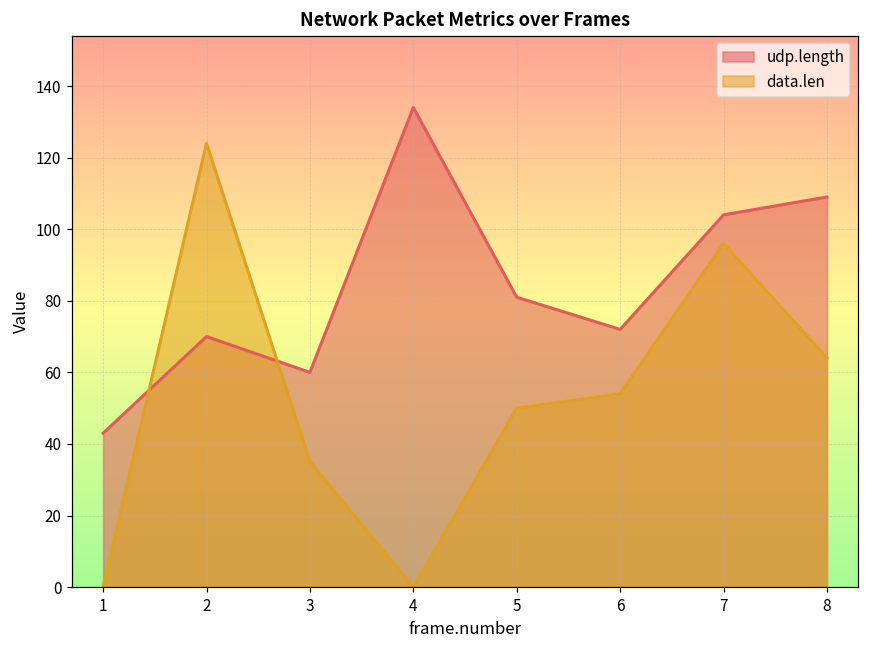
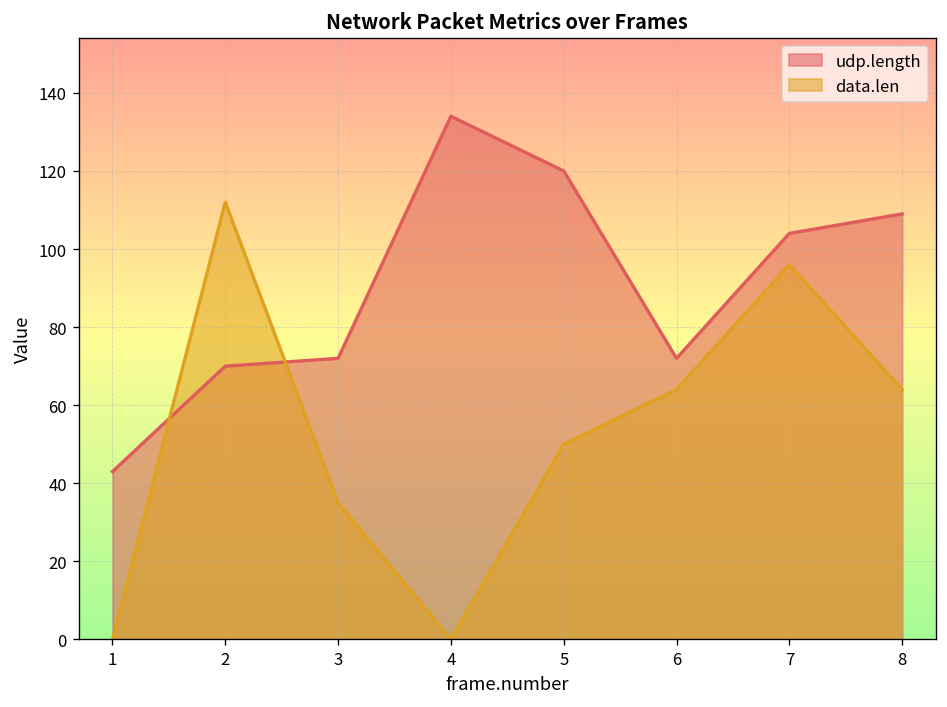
data.len, 2: 124 -> 112
udp.length, 3: 60 -> 72
udp.length, 5: 81 -> 120
data.len, 6: 54 -> 64
